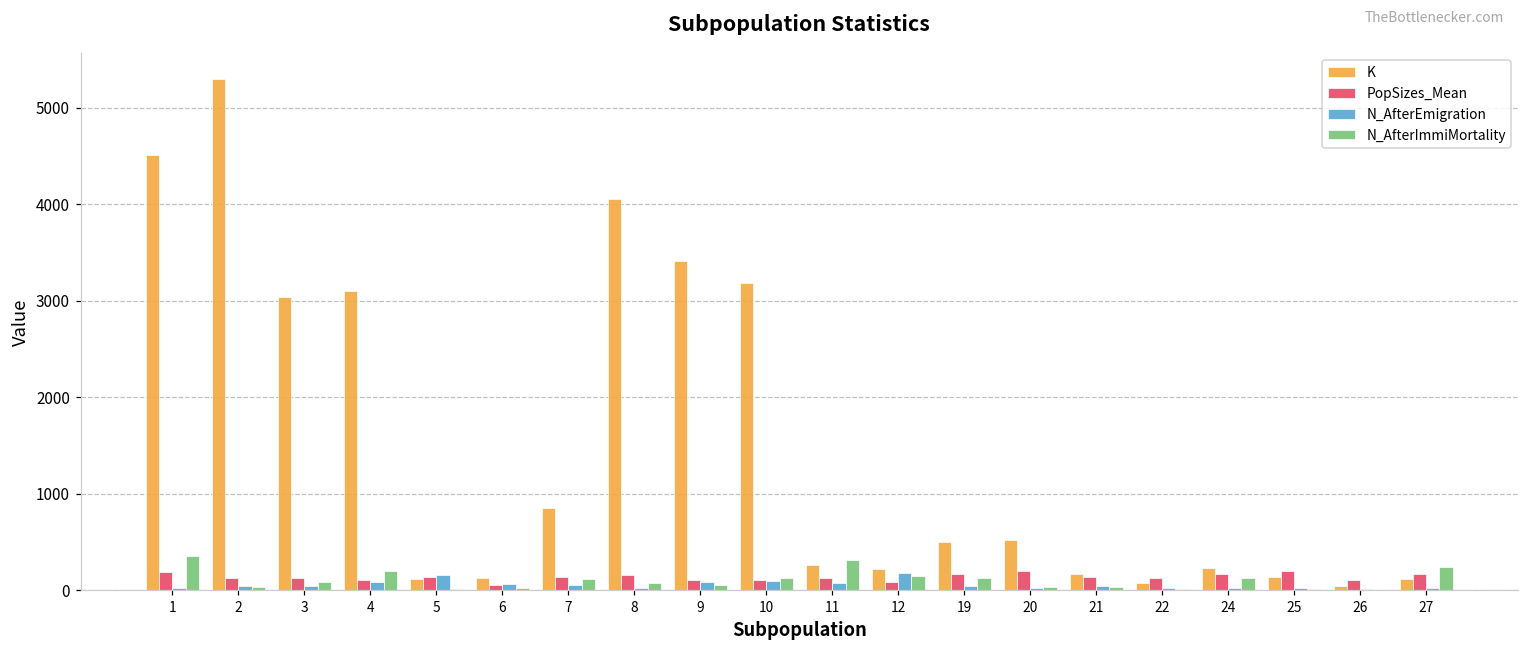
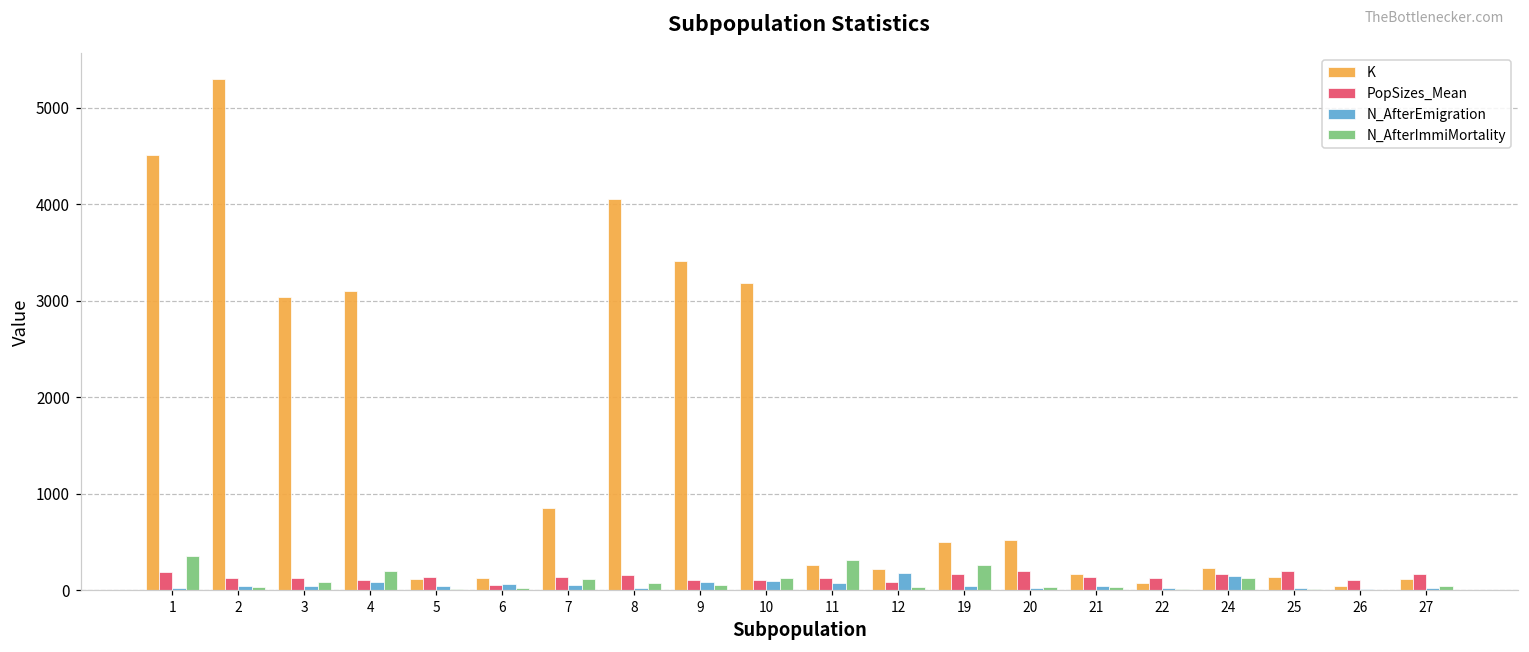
N_AfterEmigration, 5: 200 -> 0
N_AfterImmiMortality, 12: 100 -> 0
N_AfterImmiMortality, 19: 100 -> 300
N_AfterEmigration, 24: 0 -> 100
N_AfterImmiMortality, 27: 200 -> 0
